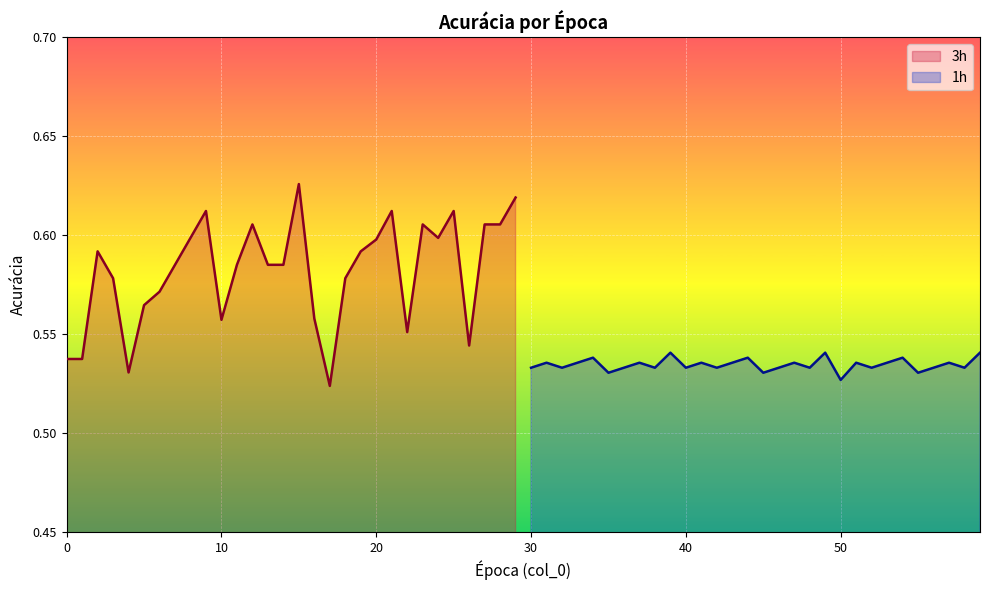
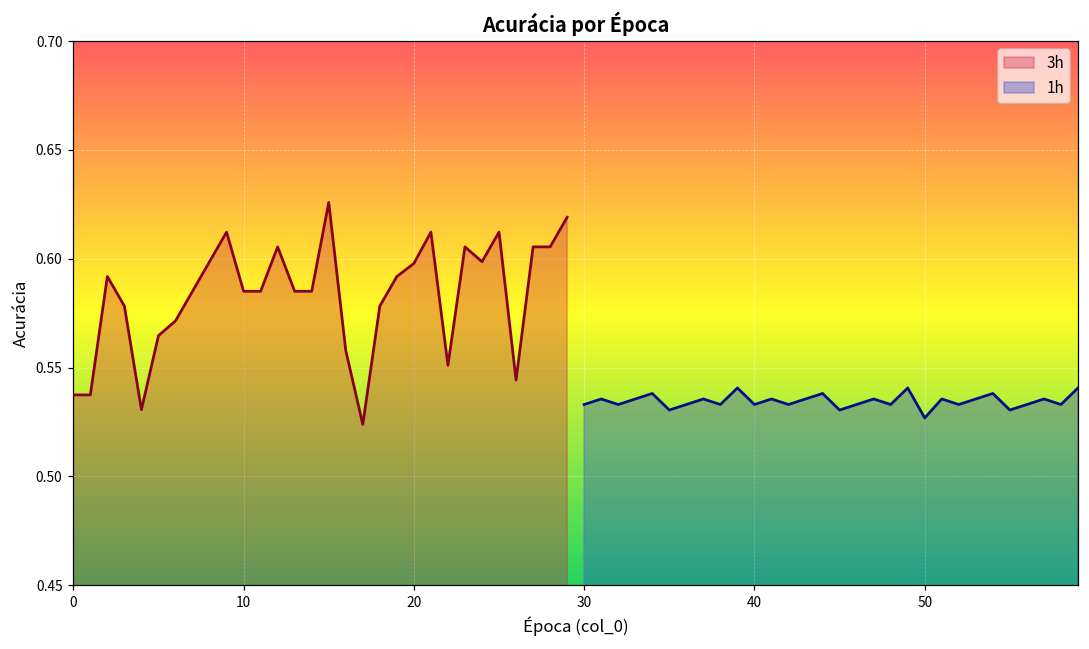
3h, 10: 0.557 -> 0.585
